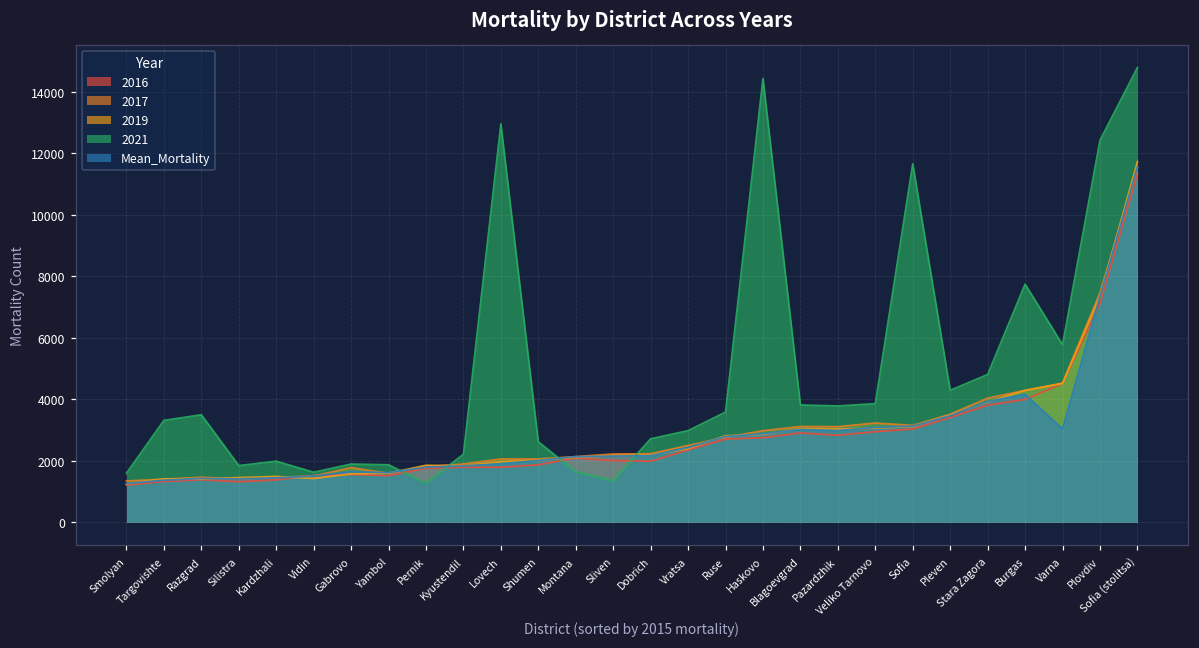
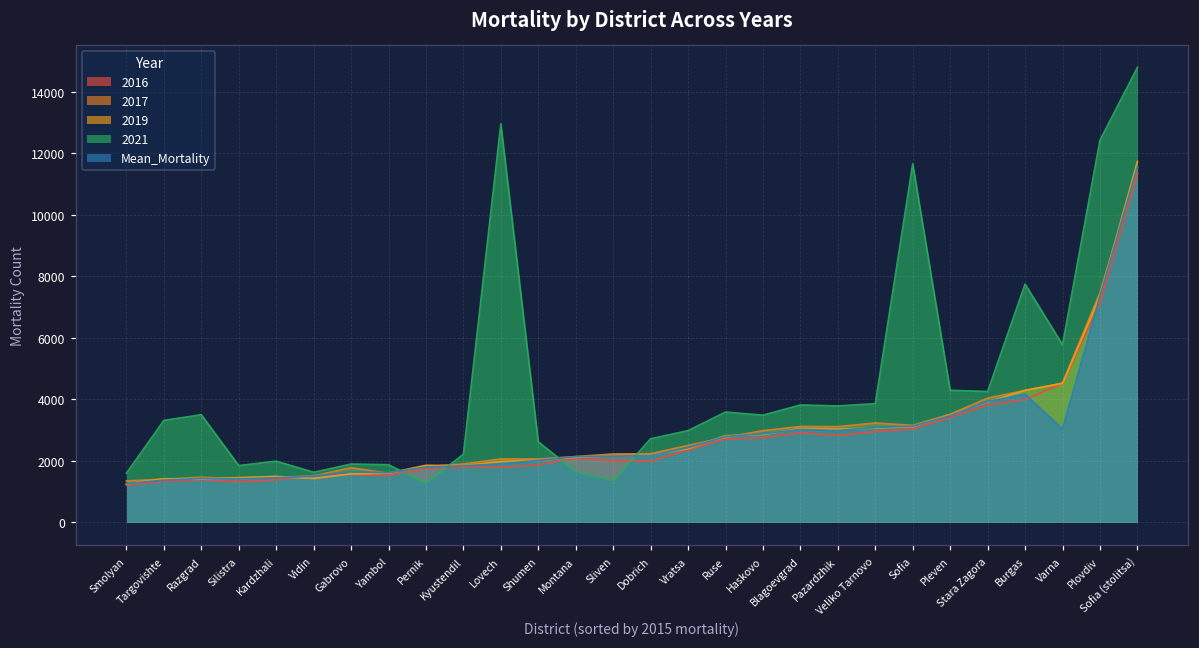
2021, Haskovo: 14400 -> 3500
2021, Stara Zagora: 4800 -> 4300
